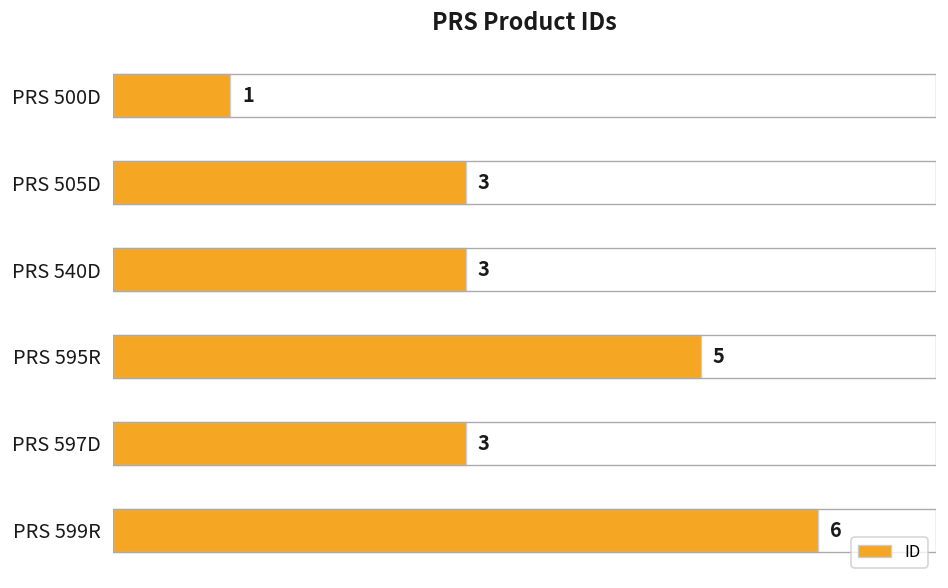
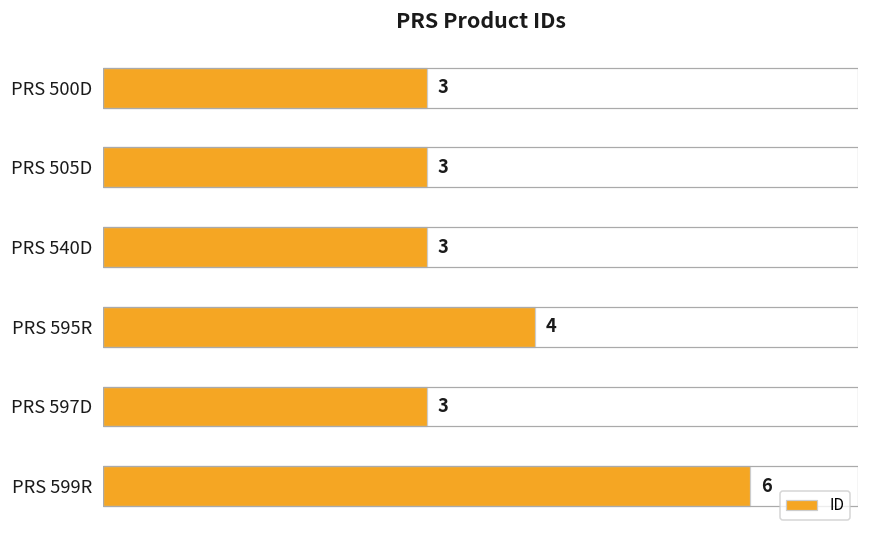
PRS 500D: 1 -> 3
PRS 595R: 5 -> 4
